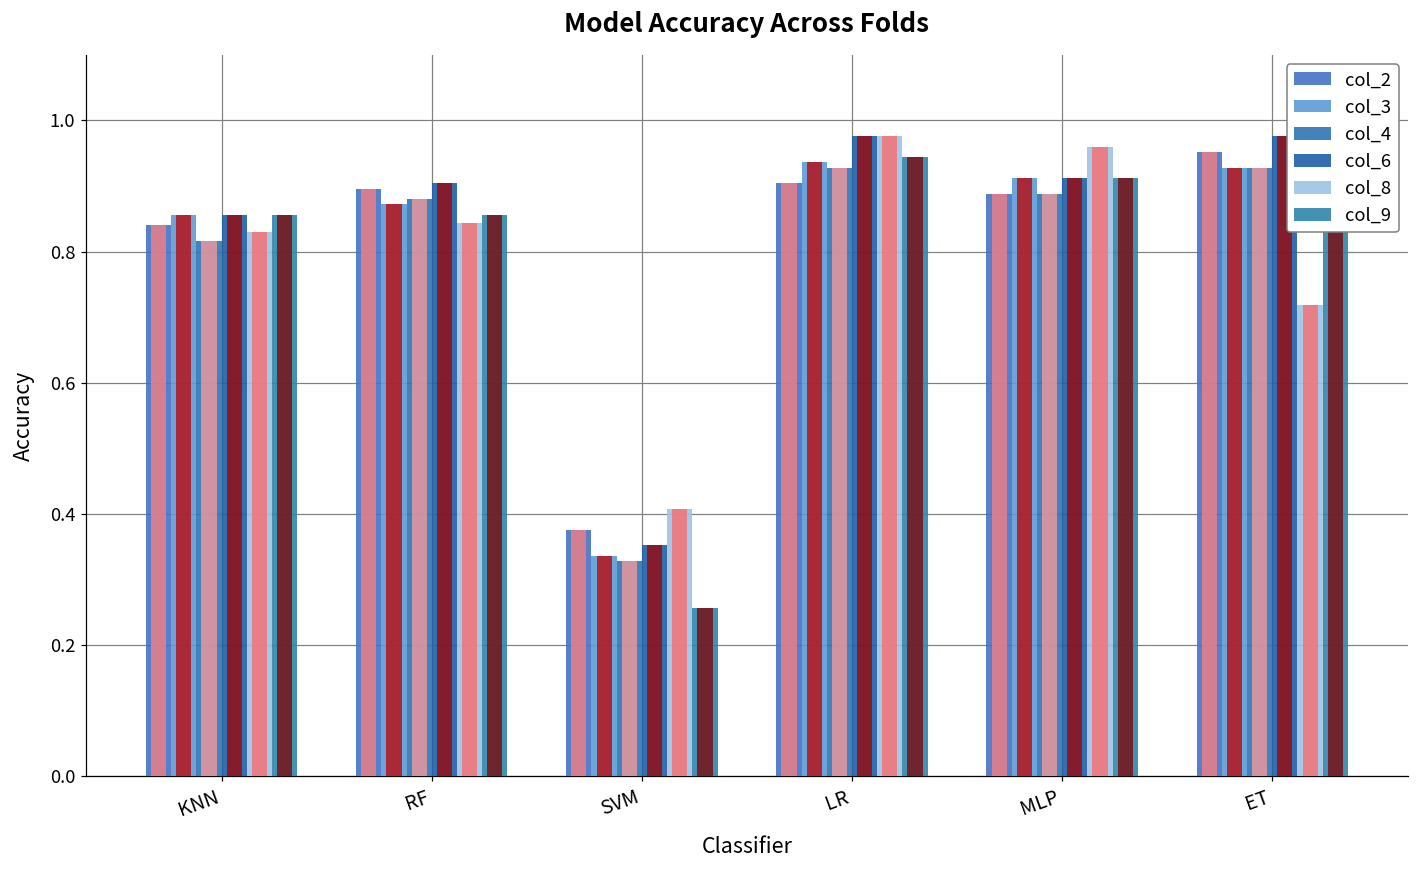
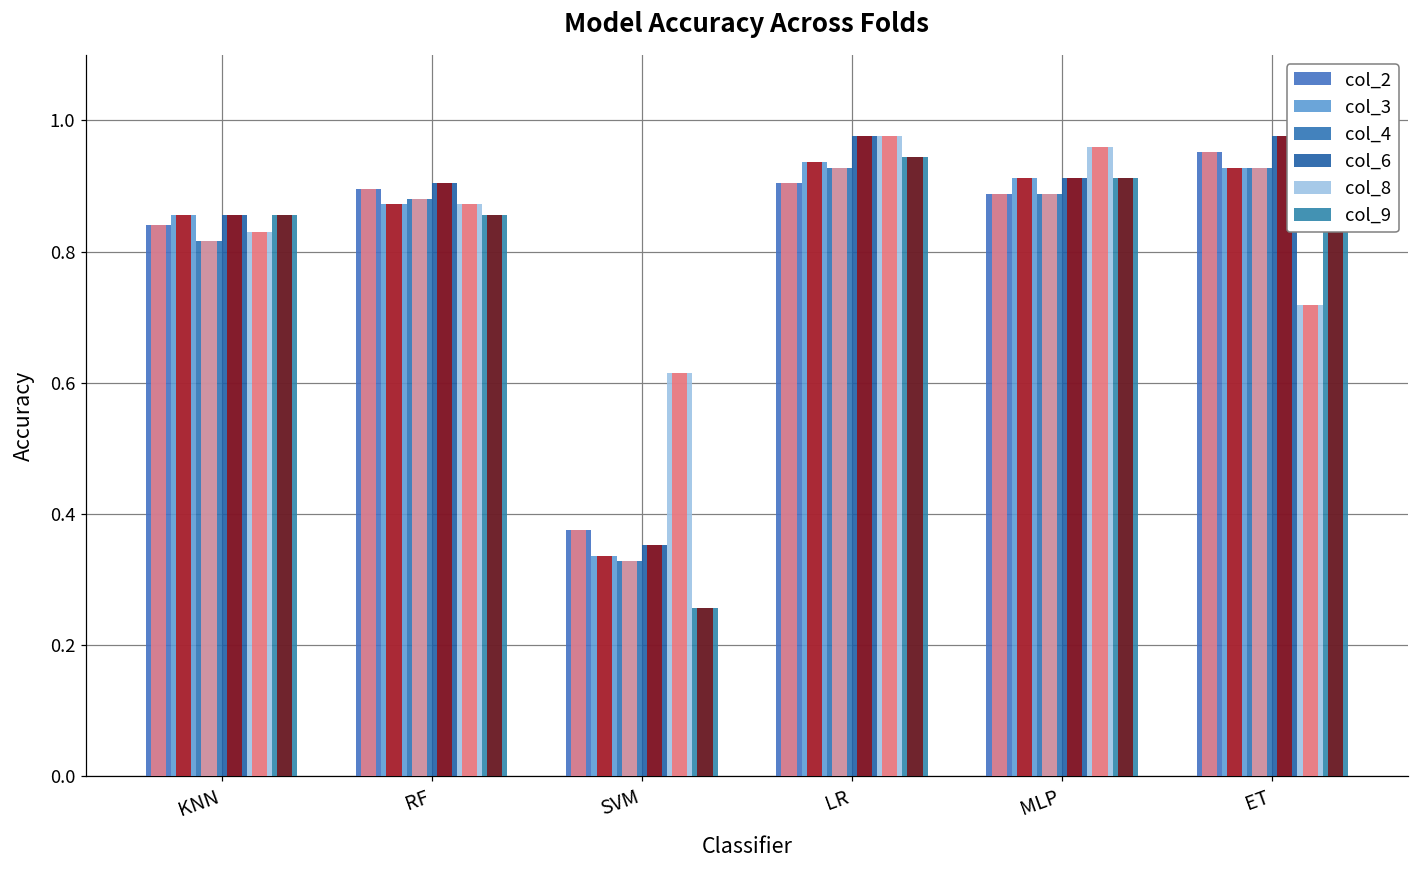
col_8, RF: 0.84 -> 0.87
col_8, SVM: 0.41 -> 0.62
